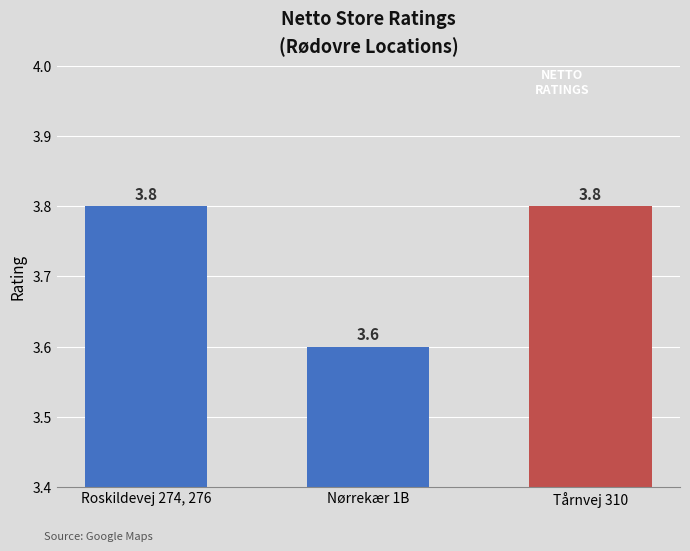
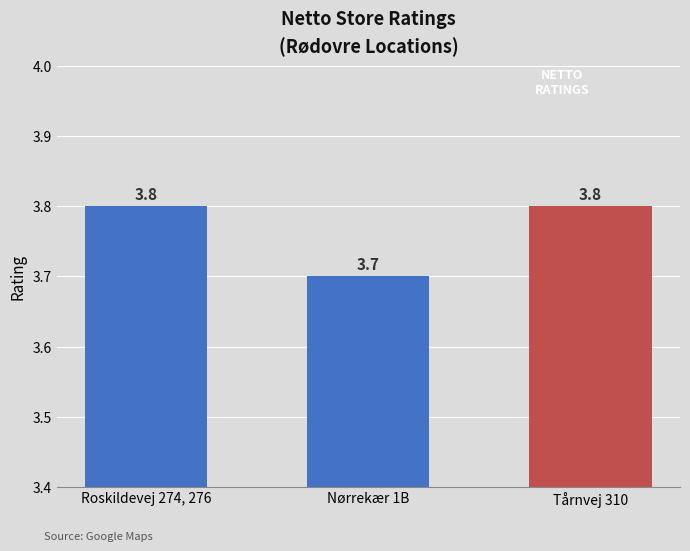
Nørrekær 1B: 3.6 -> 3.7
